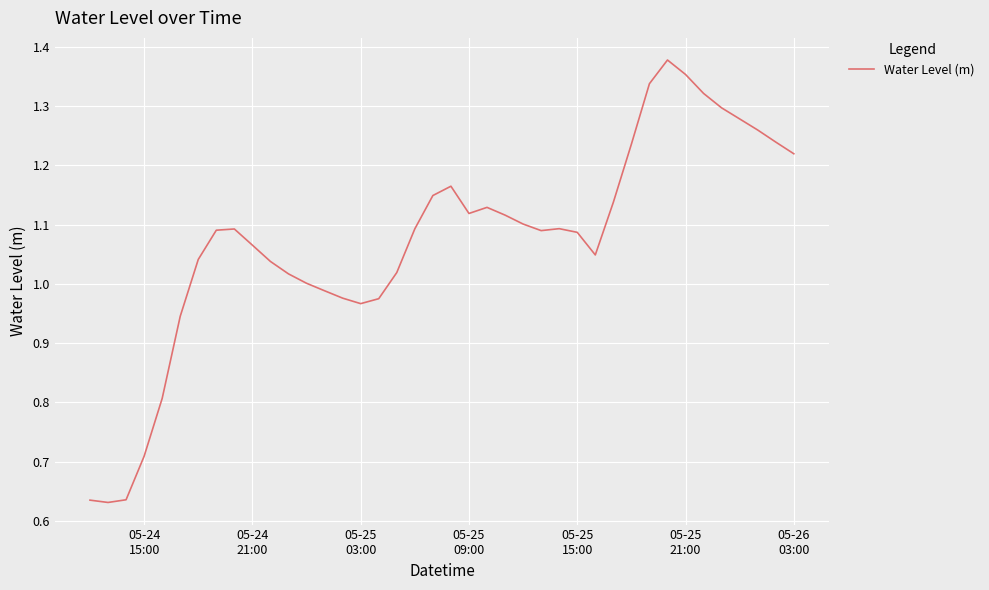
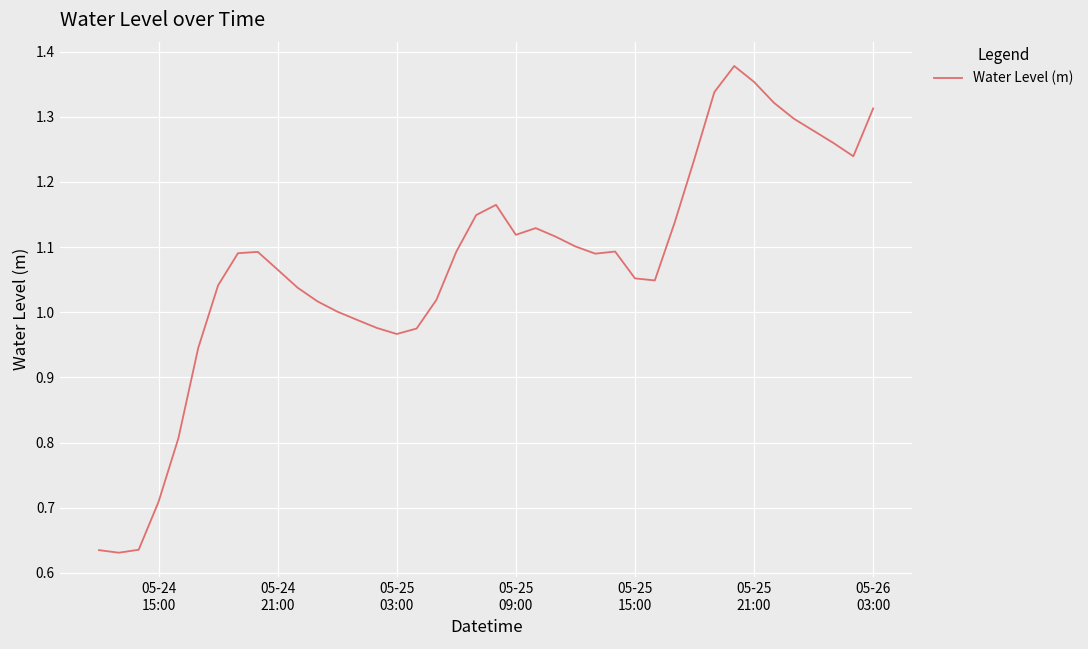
05-25 15:00: 1.09 -> 1.05
05-26 03:00: 1.22 -> 1.31
